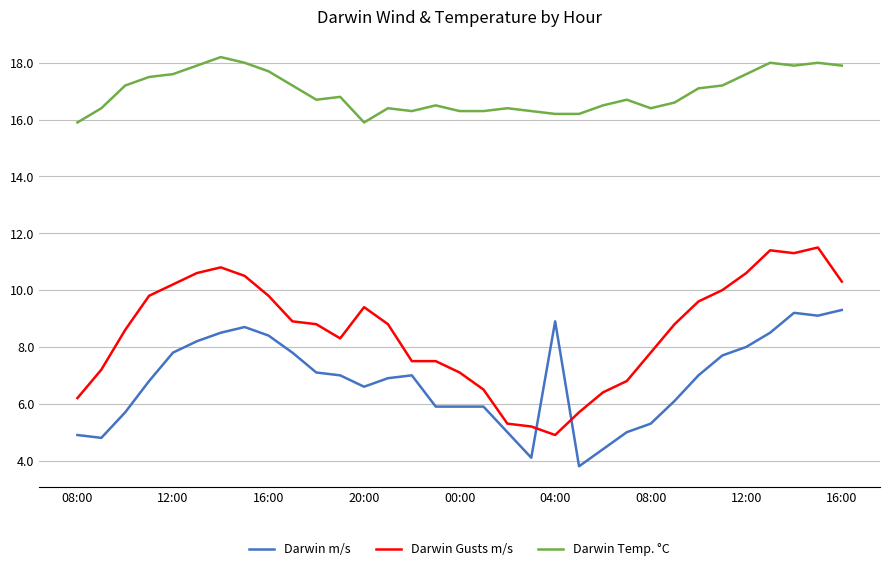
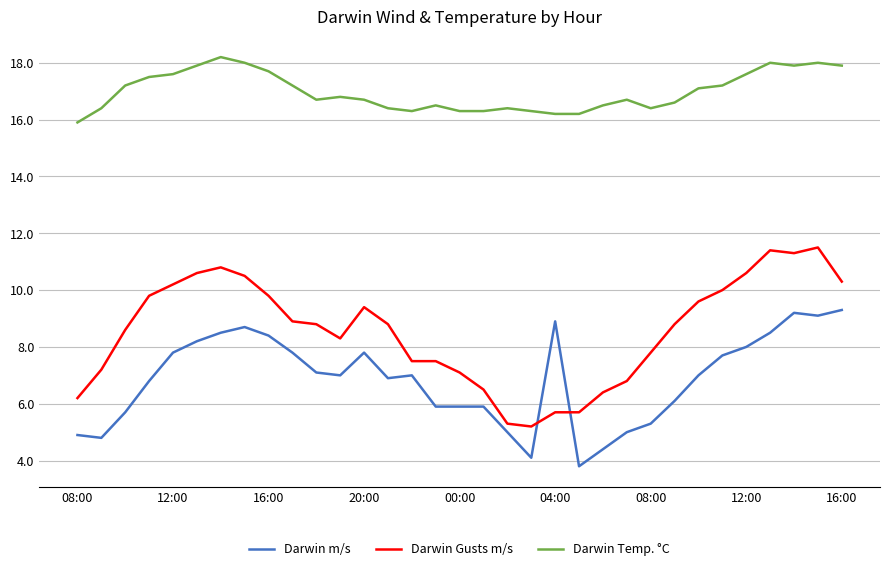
Darwin m/s, 20:00: 6.6 -> 7.8
Darwin Temp. °C, 20:00: 15.9 -> 16.7
Darwin Gusts m/s, 04:00: 4.9 -> 5.7
